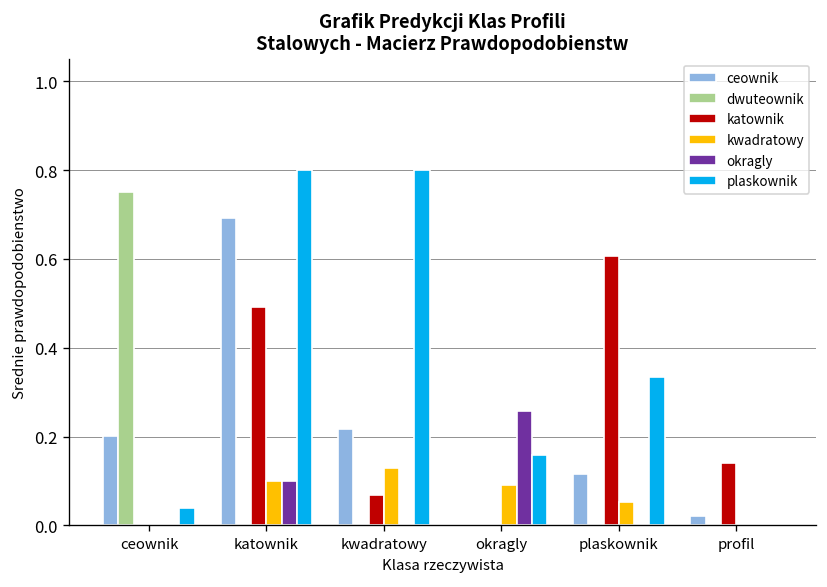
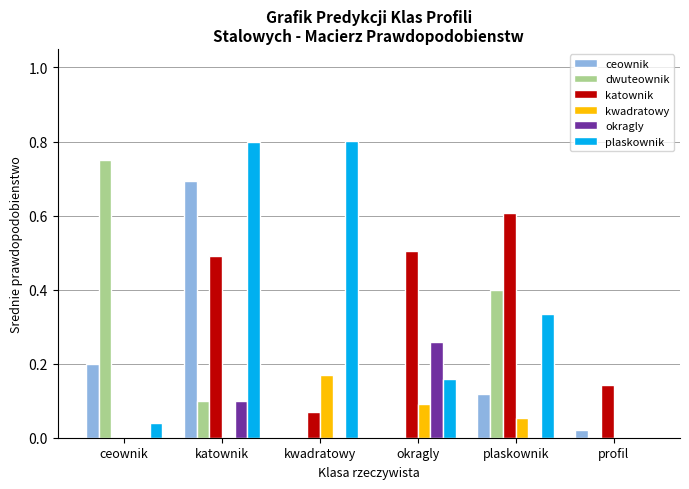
dwuteownik, katownik: 0.0 -> 0.1
kwadratowy, katownik: 0.1 -> 0.0
ceownik, kwadratowy: 0.22 -> 0.00
kwadratowy, kwadratowy: 0.13 -> 0.17
katownik, okragly: 0.00 -> 0.51
dwuteownik, plaskownik: 0.0 -> 0.4
